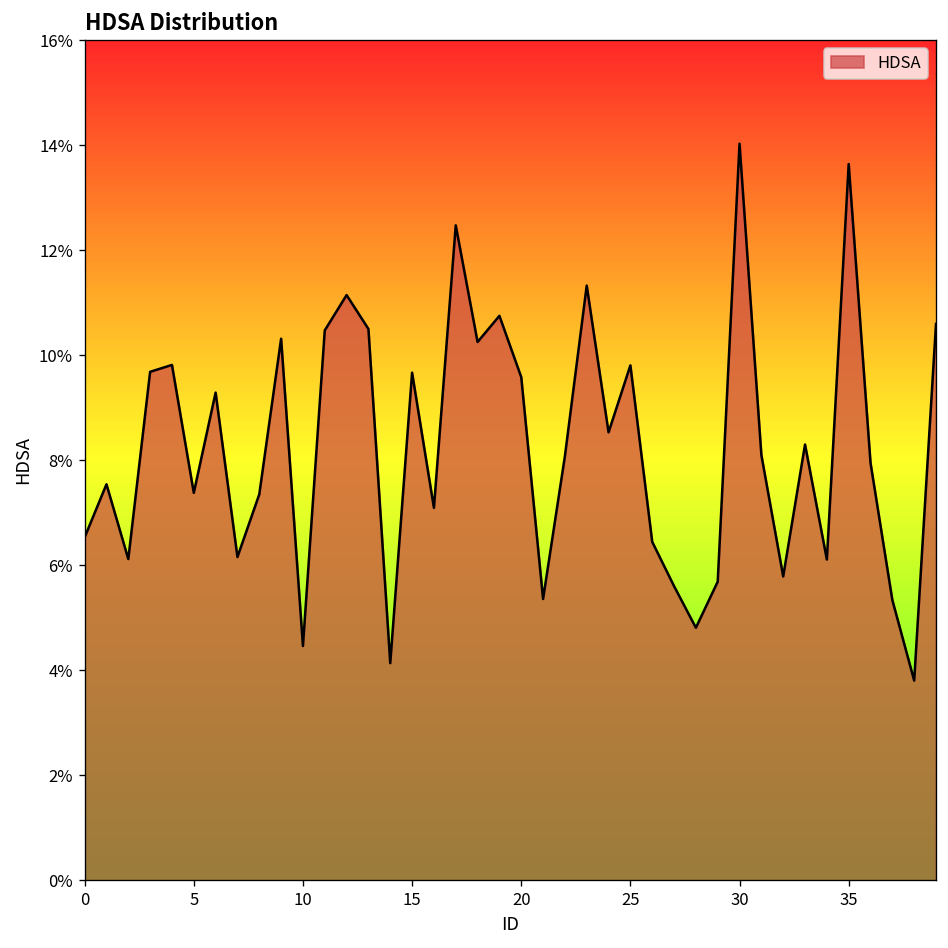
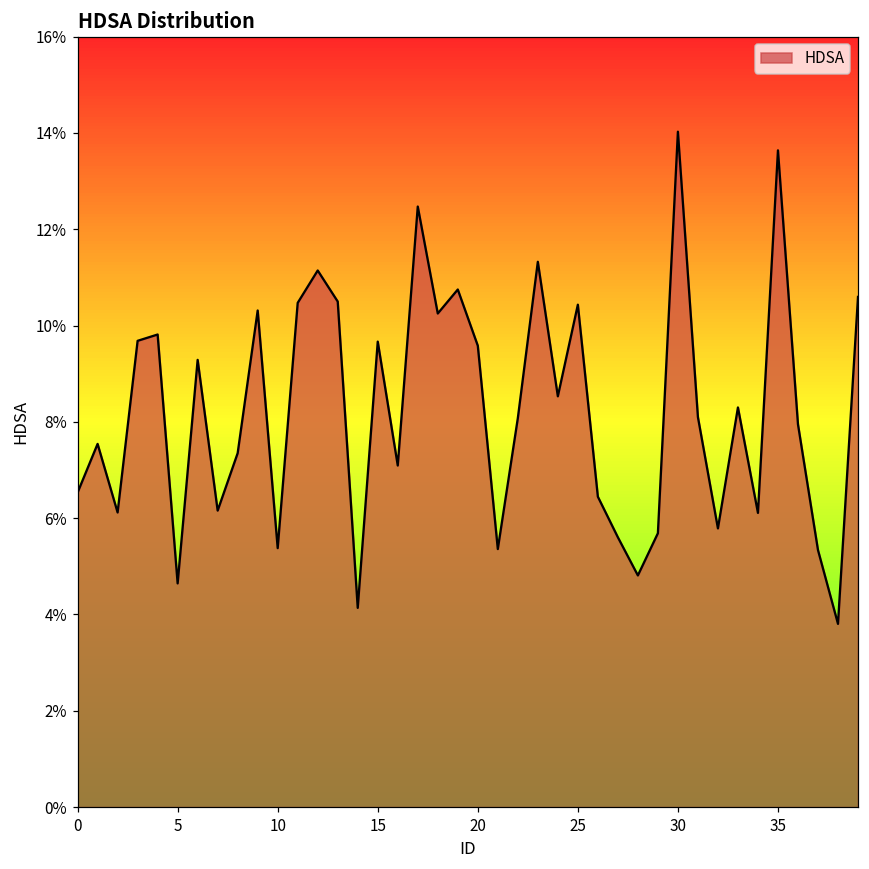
5: 7.4% -> 4.6%
10: 4.5% -> 5.4%
25: 9.8% -> 10.4%
